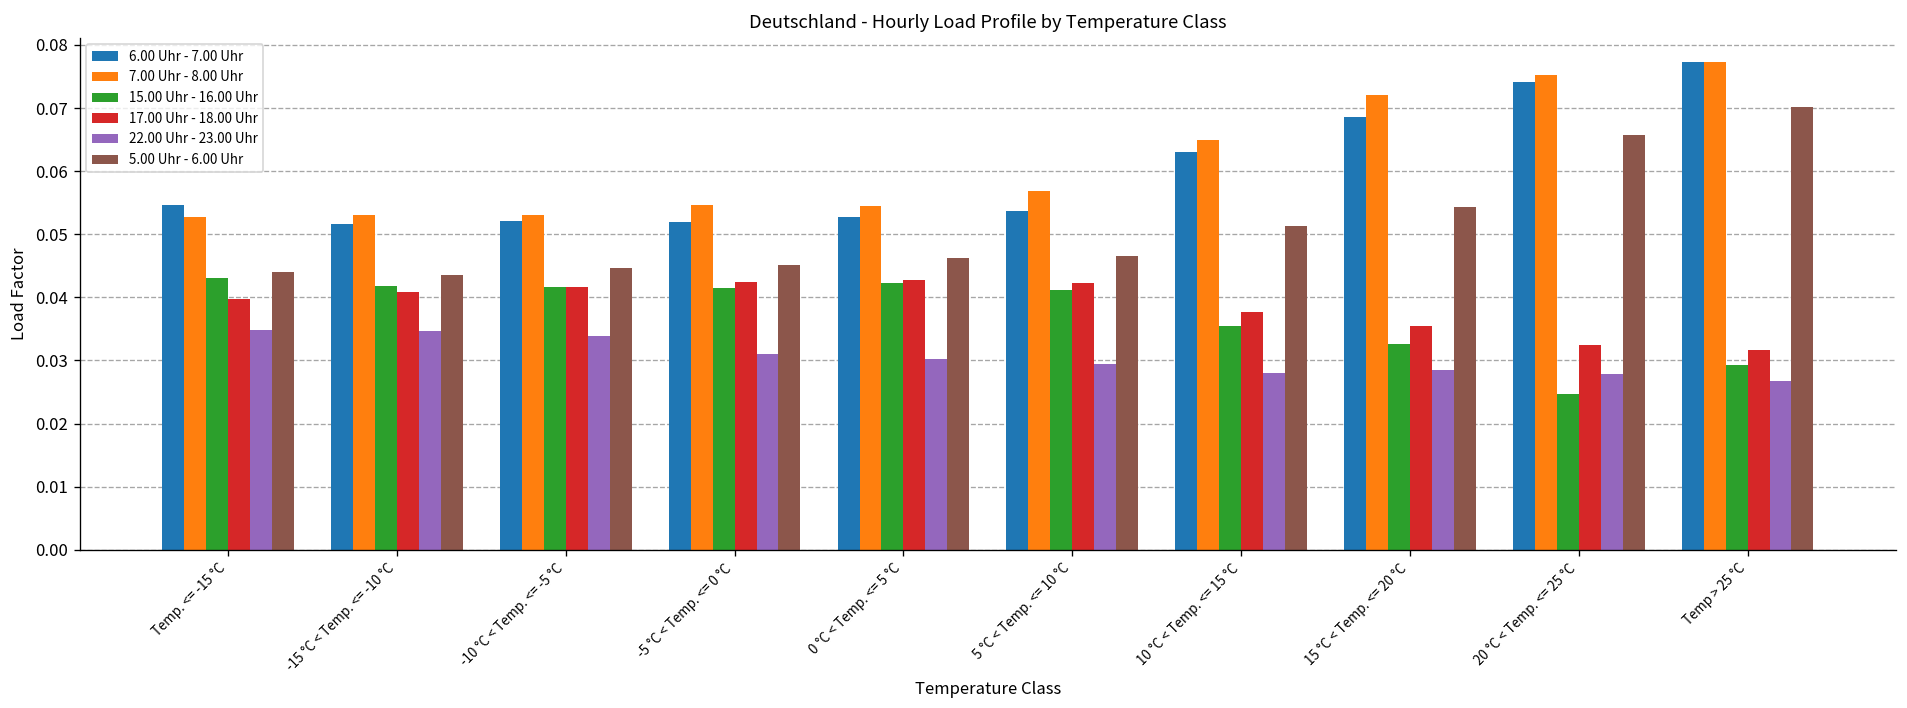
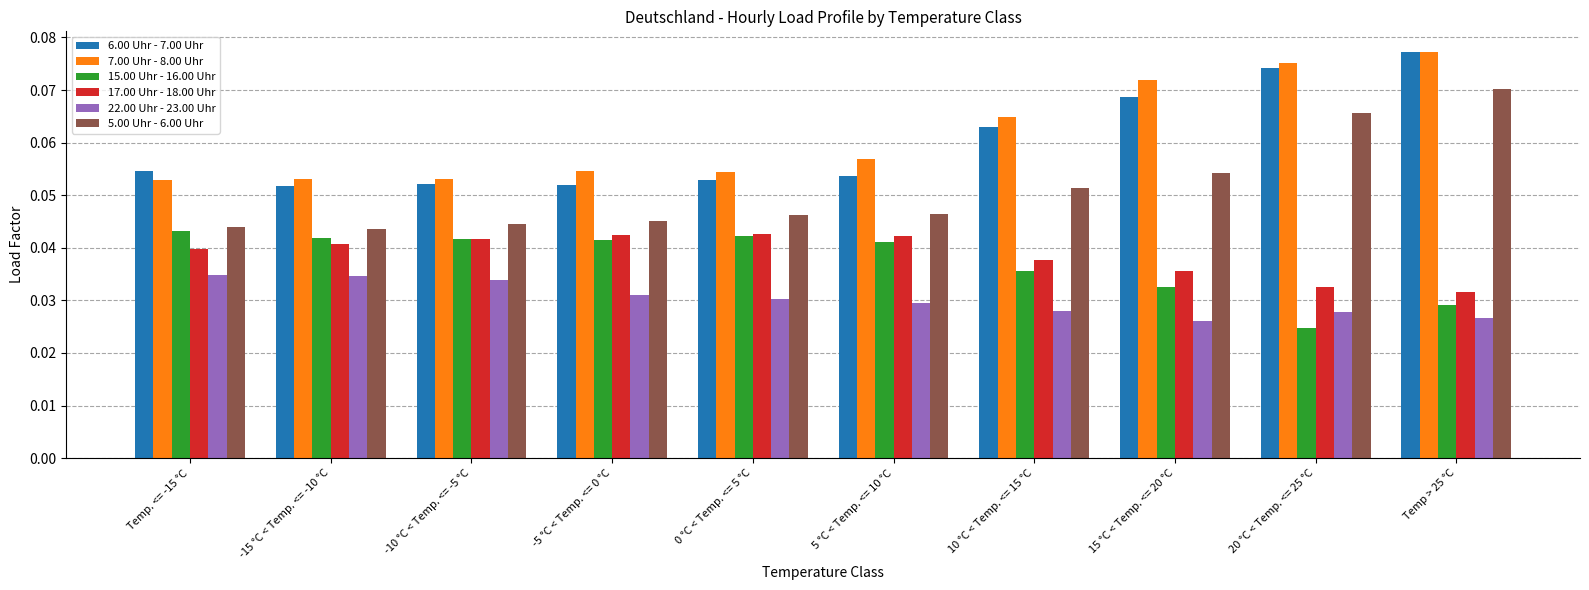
22.00 Uhr - 23.00 Uhr, 15 °C < Temp. <= 20 °C: 0.029 -> 0.026
